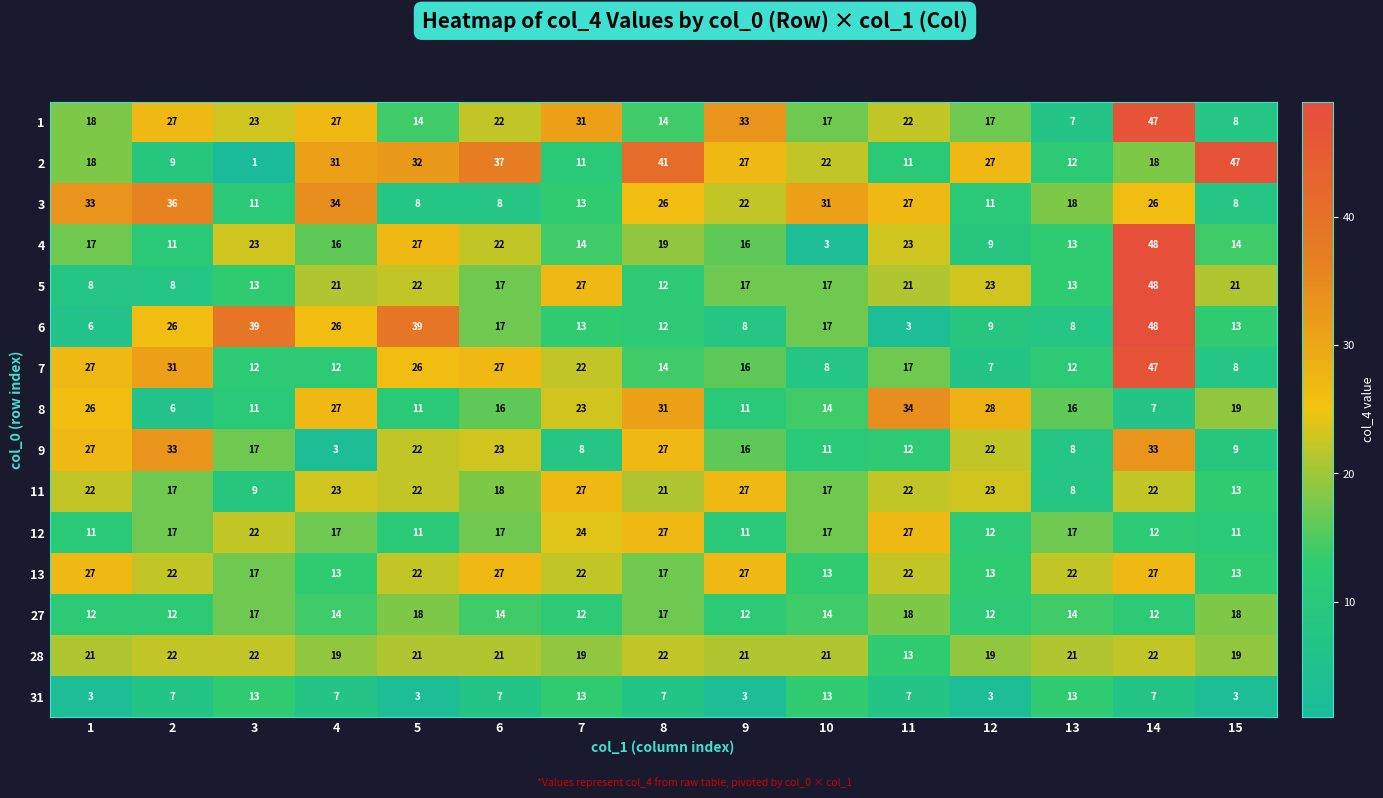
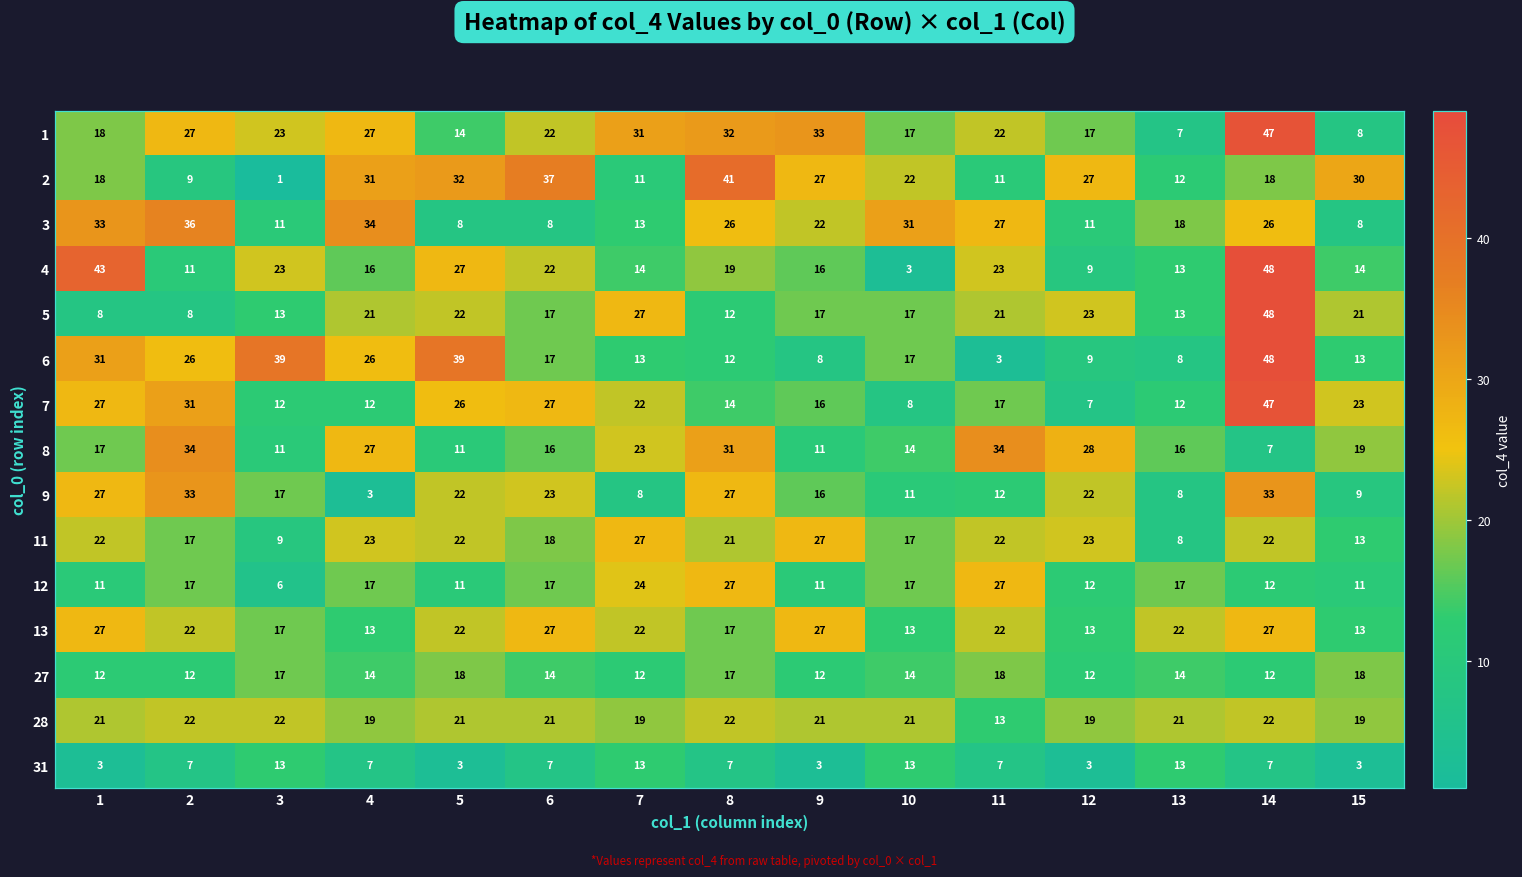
1, 8: 14 -> 32
2, 15: 47 -> 30
4, 1: 17 -> 43
6, 1: 6 -> 31
7, 15: 8 -> 23
8, 1: 26 -> 17
8, 2: 6 -> 34
12, 3: 22 -> 6
